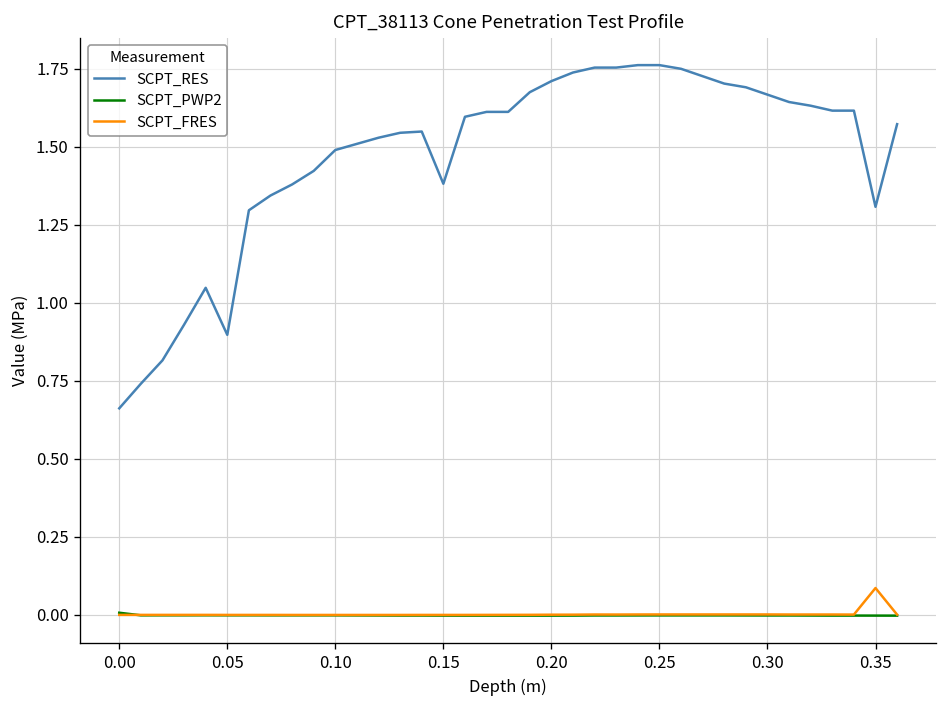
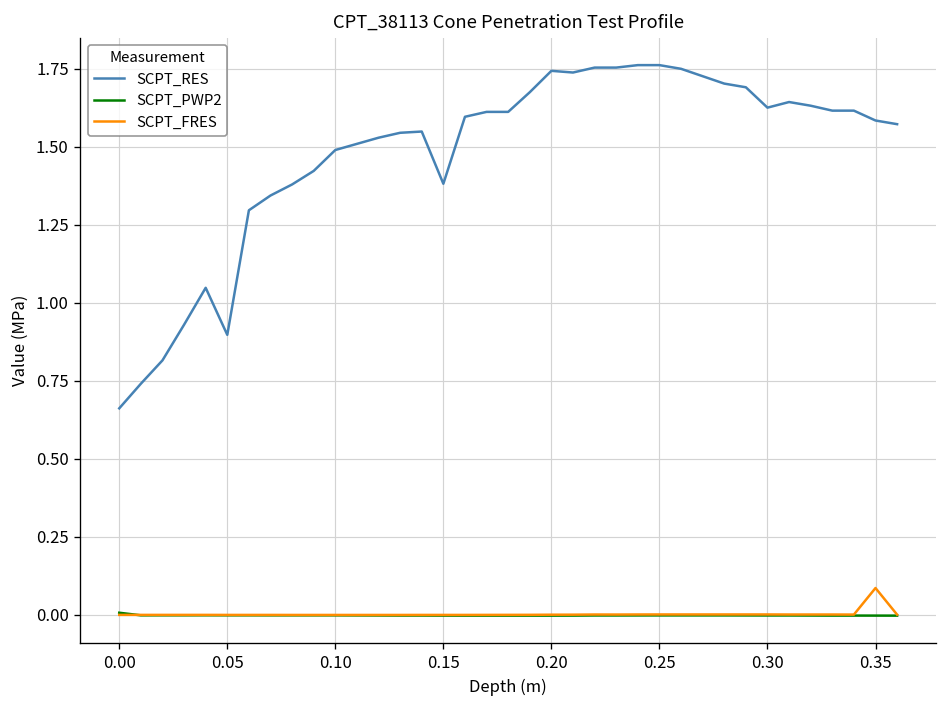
SCPT_RES, 0.20: 1.71 -> 1.74
SCPT_RES, 0.30: 1.67 -> 1.63
SCPT_RES, 0.35: 1.31 -> 1.58
